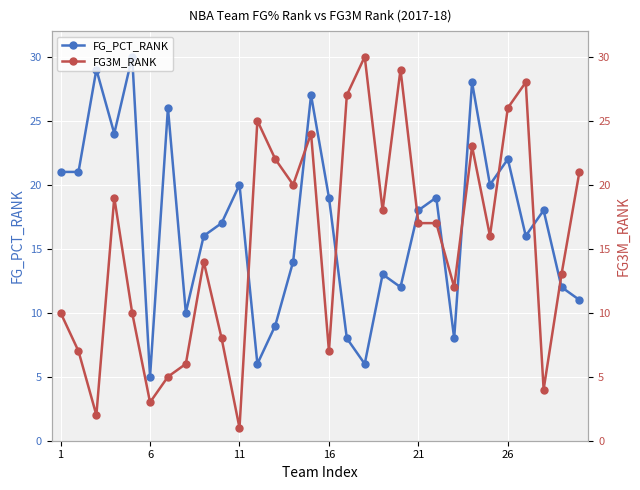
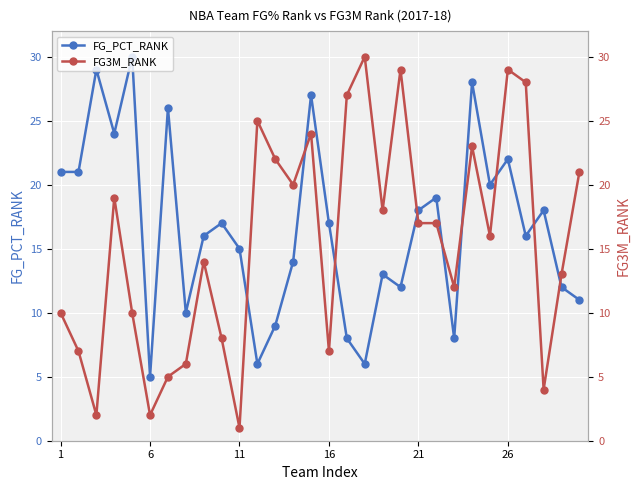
FG_PCT_RANK, 11: 20 -> 15
FG_PCT_RANK, 16: 19 -> 17
FG3M_RANK, 6: 3 -> 2
FG3M_RANK, 26: 26 -> 29
